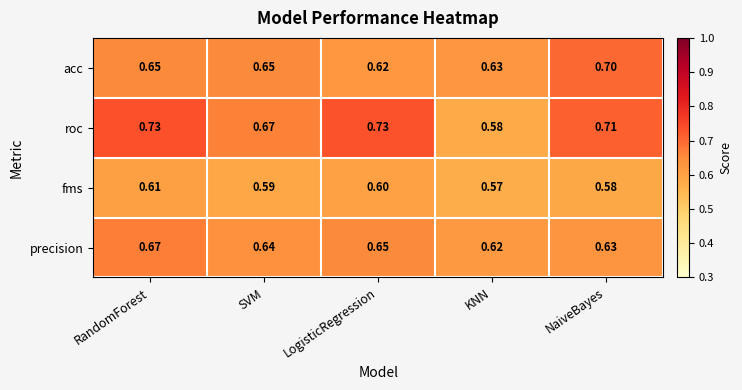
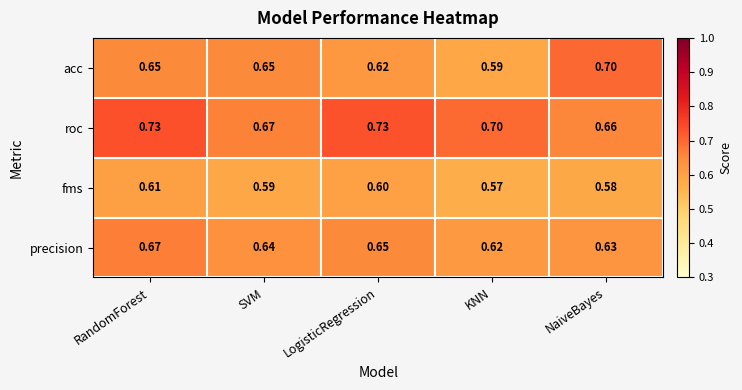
acc, KNN: 0.63 -> 0.59
roc, KNN: 0.58 -> 0.70
roc, NaiveBayes: 0.71 -> 0.66
